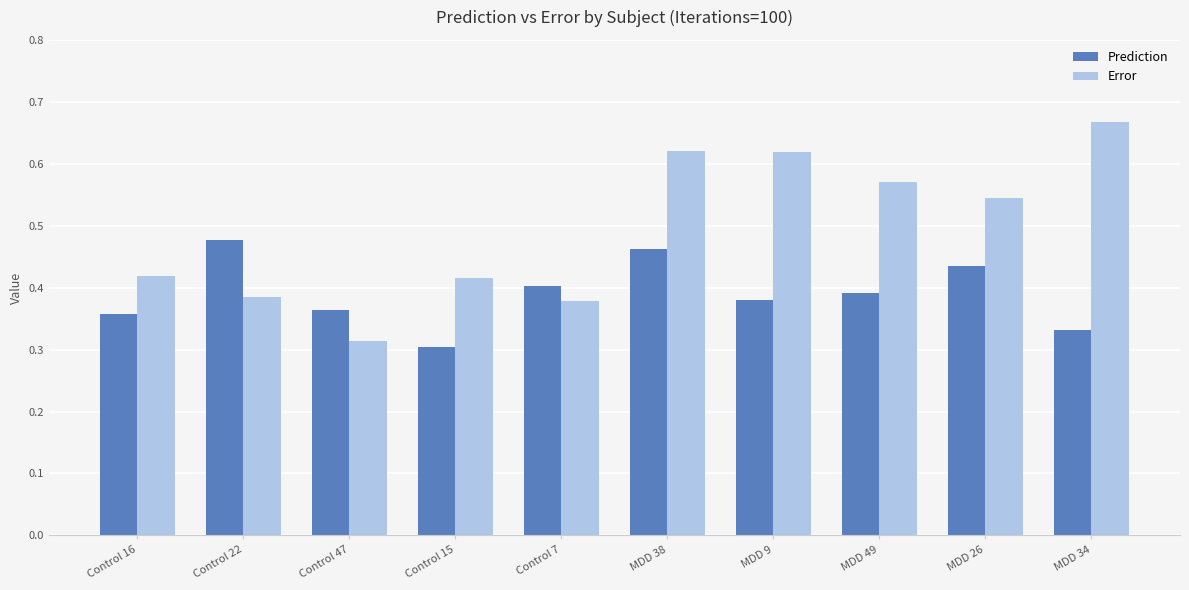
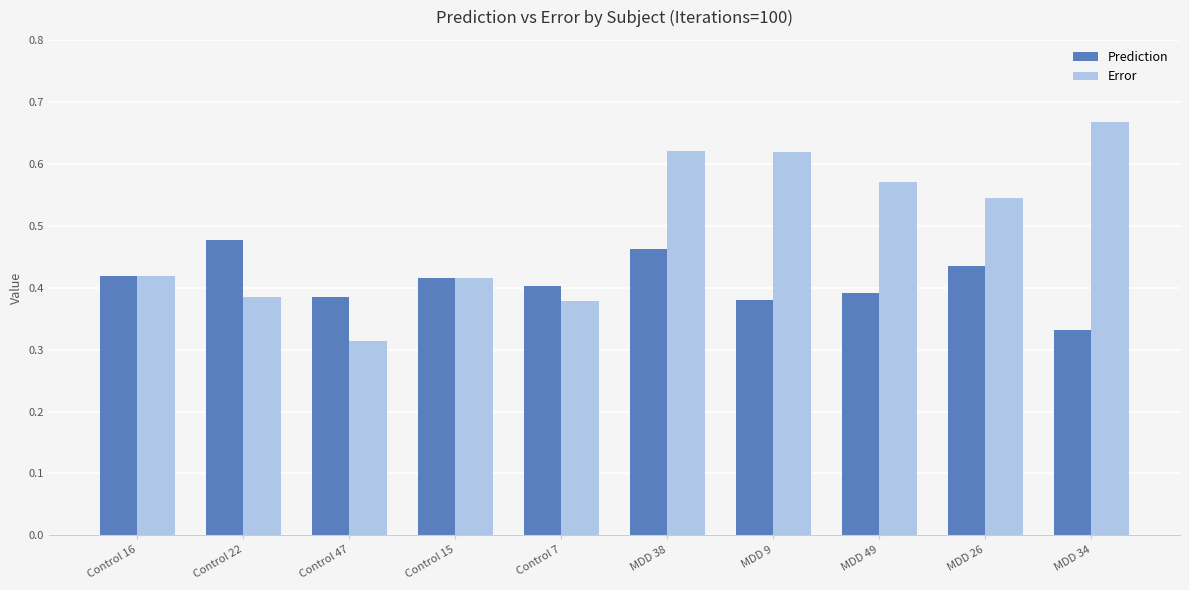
Prediction, Control 16: 0.36 -> 0.42
Prediction, Control 47: 0.36 -> 0.38
Prediction, Control 15: 0.30 -> 0.41
